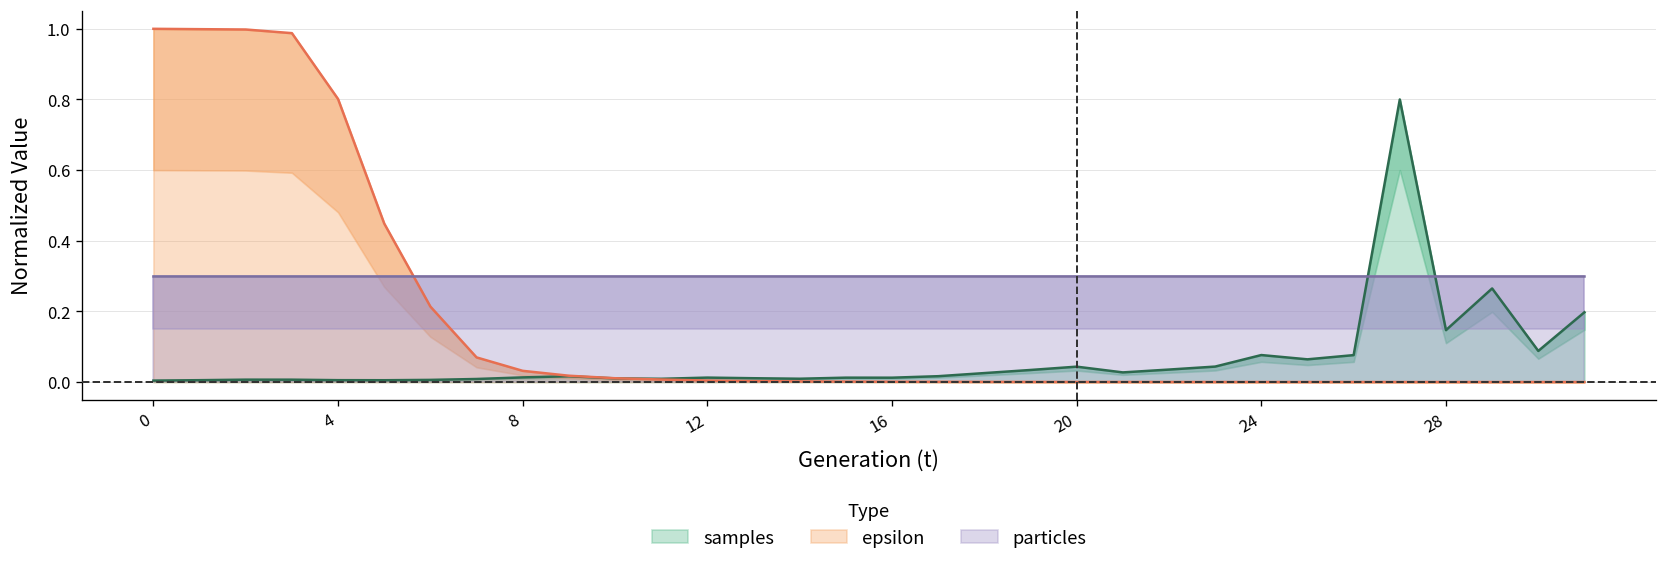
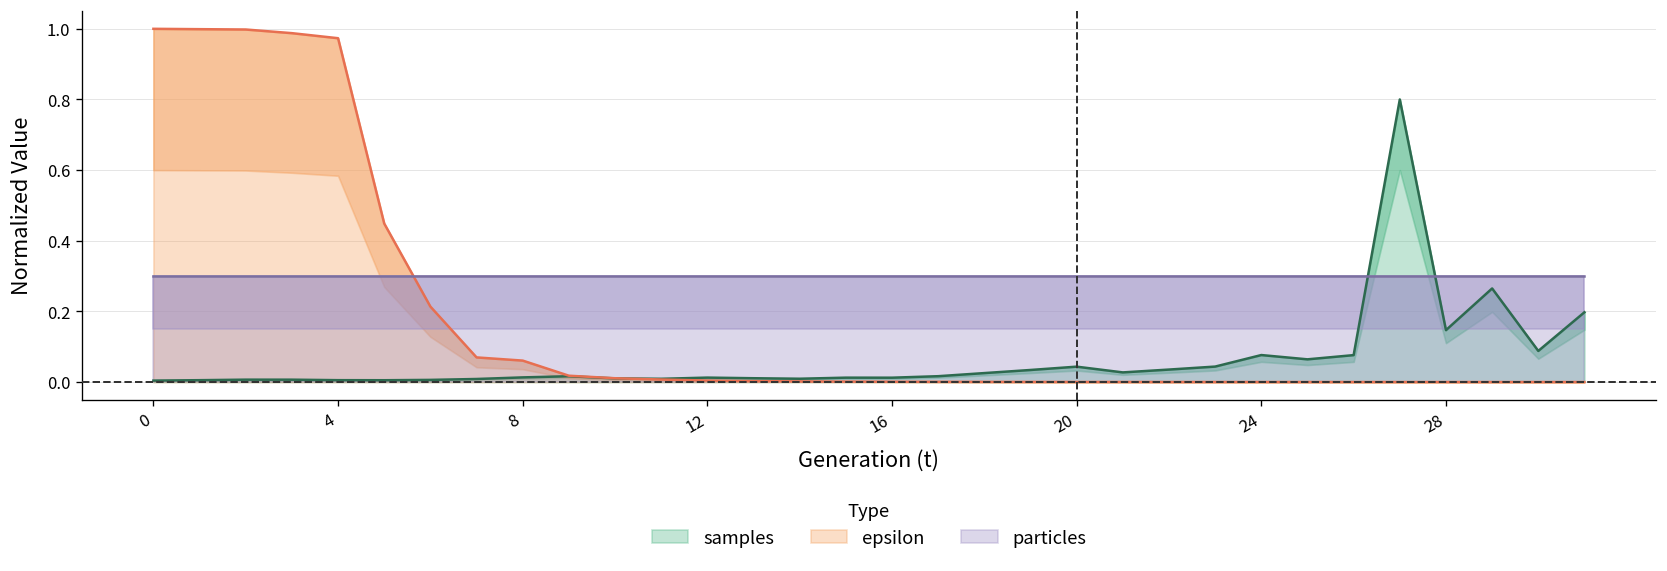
epsilon, 4: 0.80 -> 0.97
epsilon, 8: 0.03 -> 0.06
